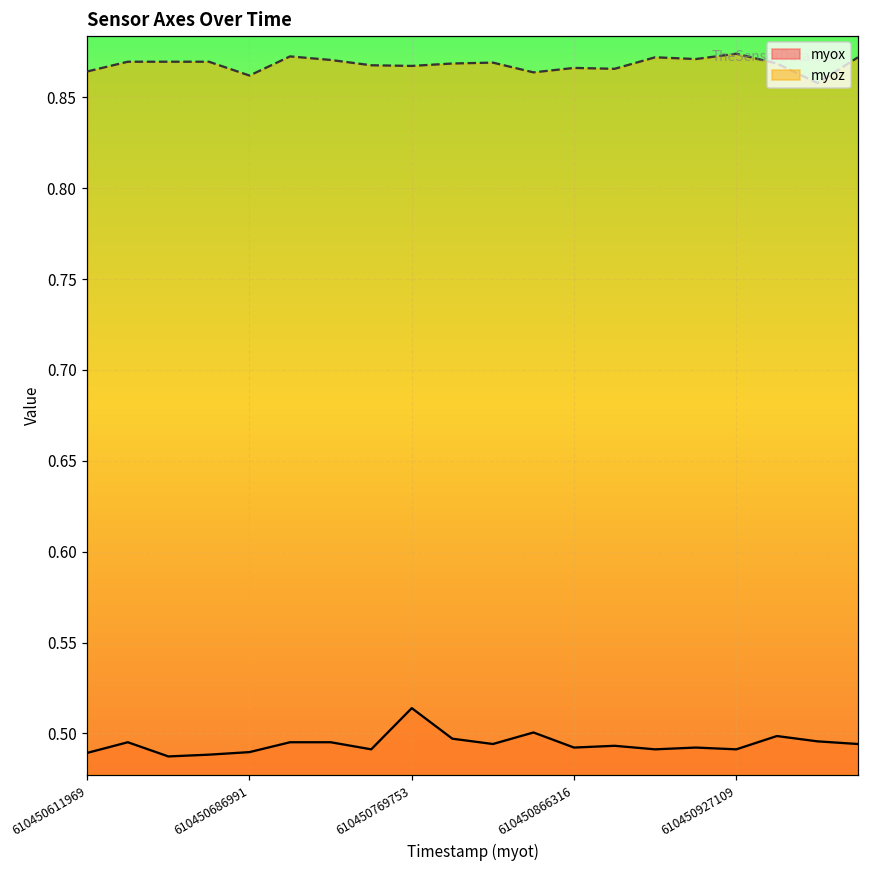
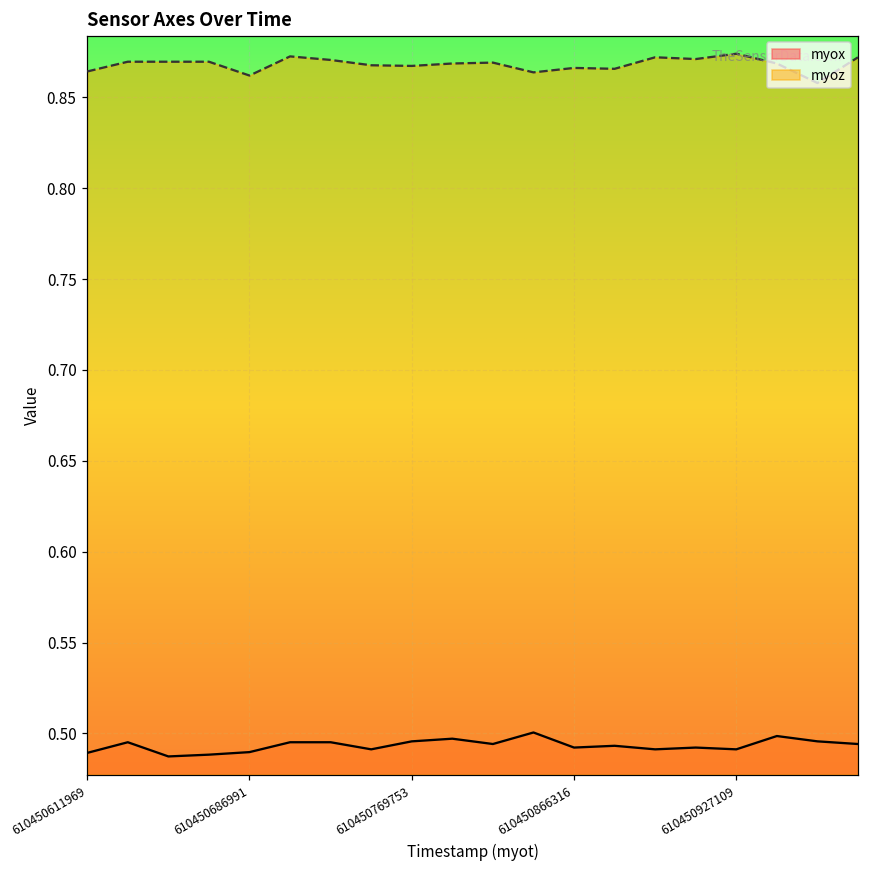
myox, 610450769753: 0.514 -> 0.496
